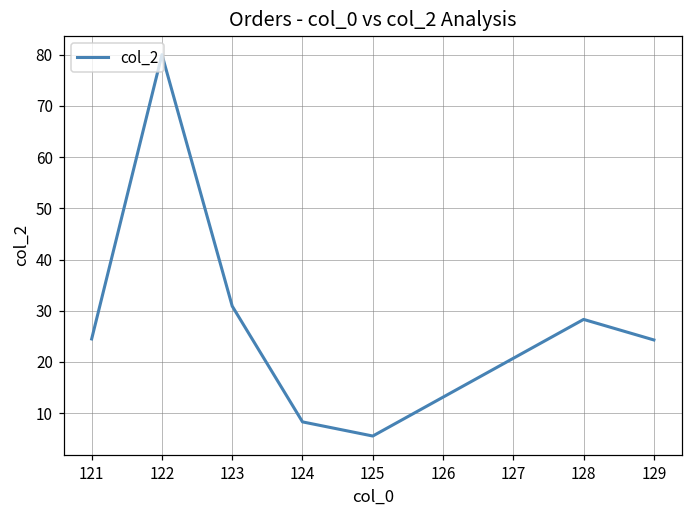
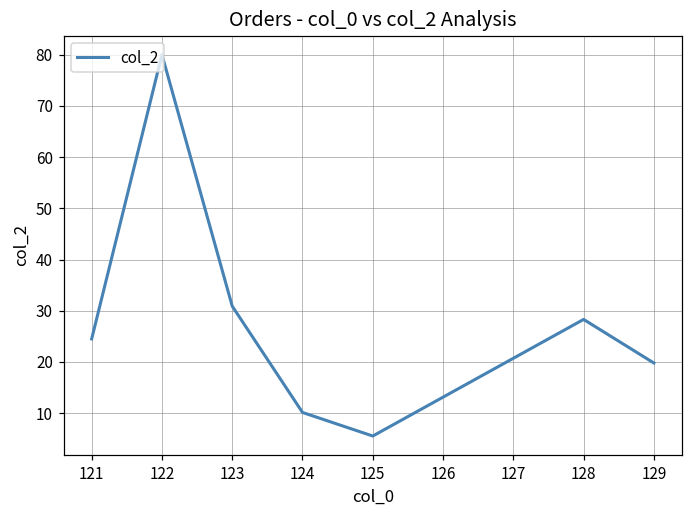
124: 8 -> 10
129: 24 -> 20
